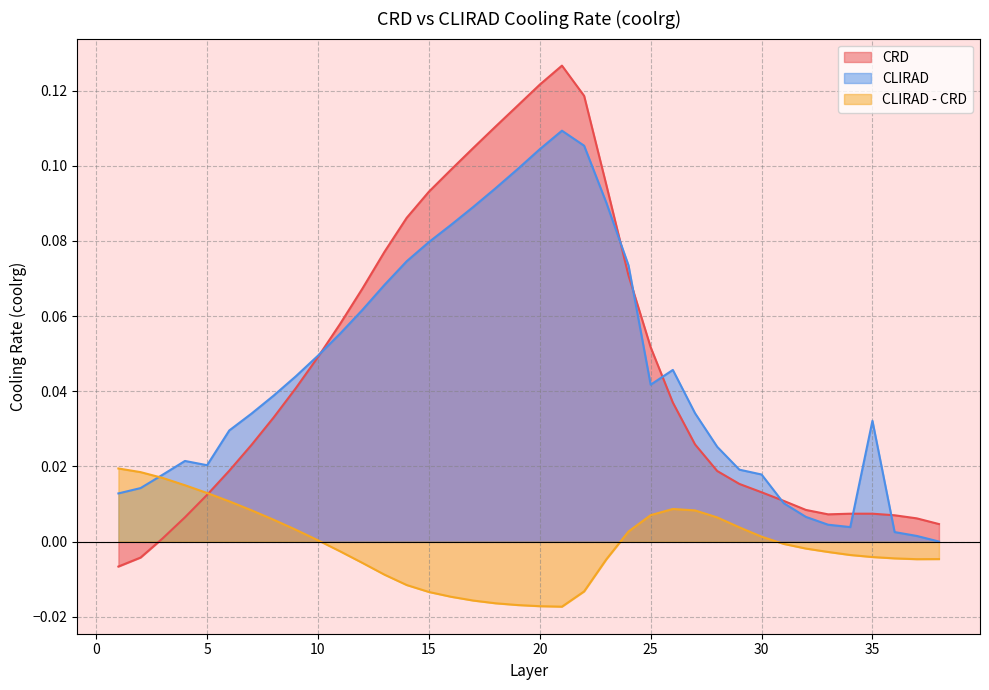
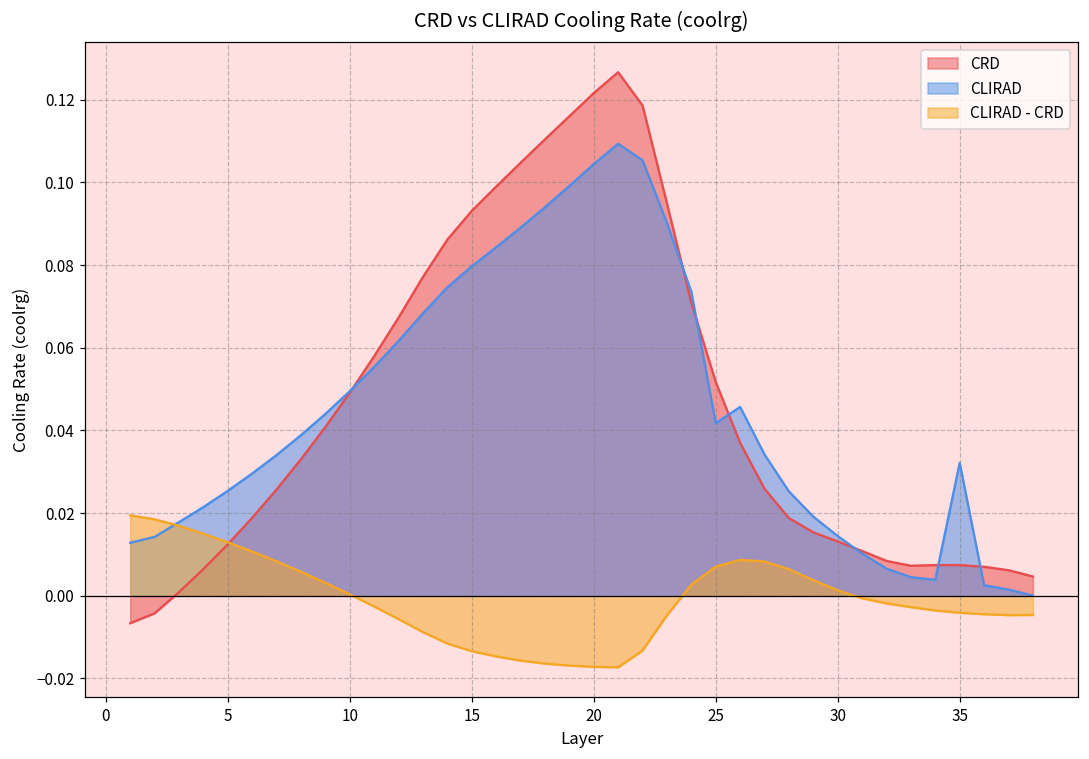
CLIRAD, 5: 0.020 -> 0.025
CLIRAD, 30: 0.018 -> 0.014
